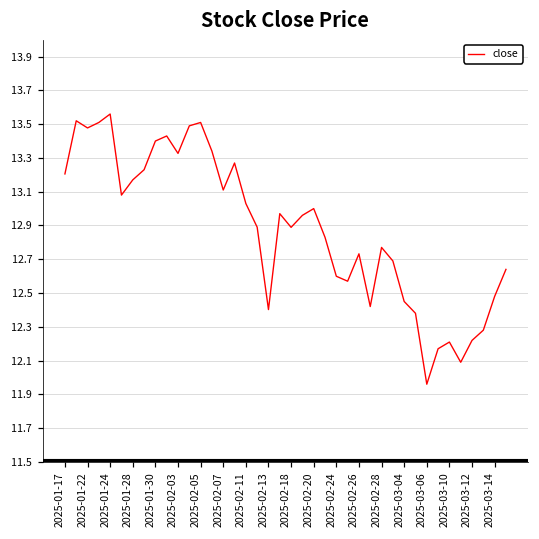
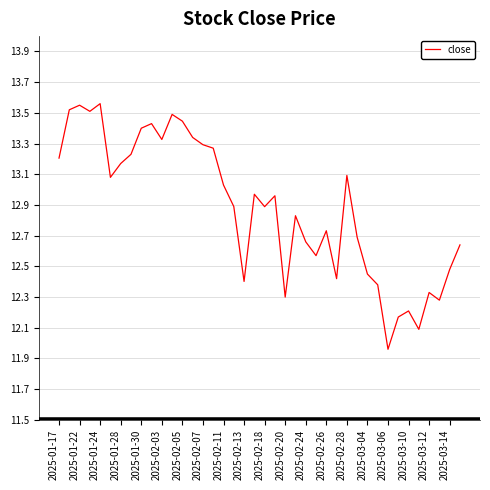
2025-01-22: 13.48 -> 13.55
2025-02-05: 13.51 -> 13.45
2025-02-07: 13.11 -> 13.29
2025-02-20: 13.0 -> 12.3
2025-02-24: 12.60 -> 12.66
2025-02-28: 12.77 -> 13.09
2025-03-12: 12.22 -> 12.33
